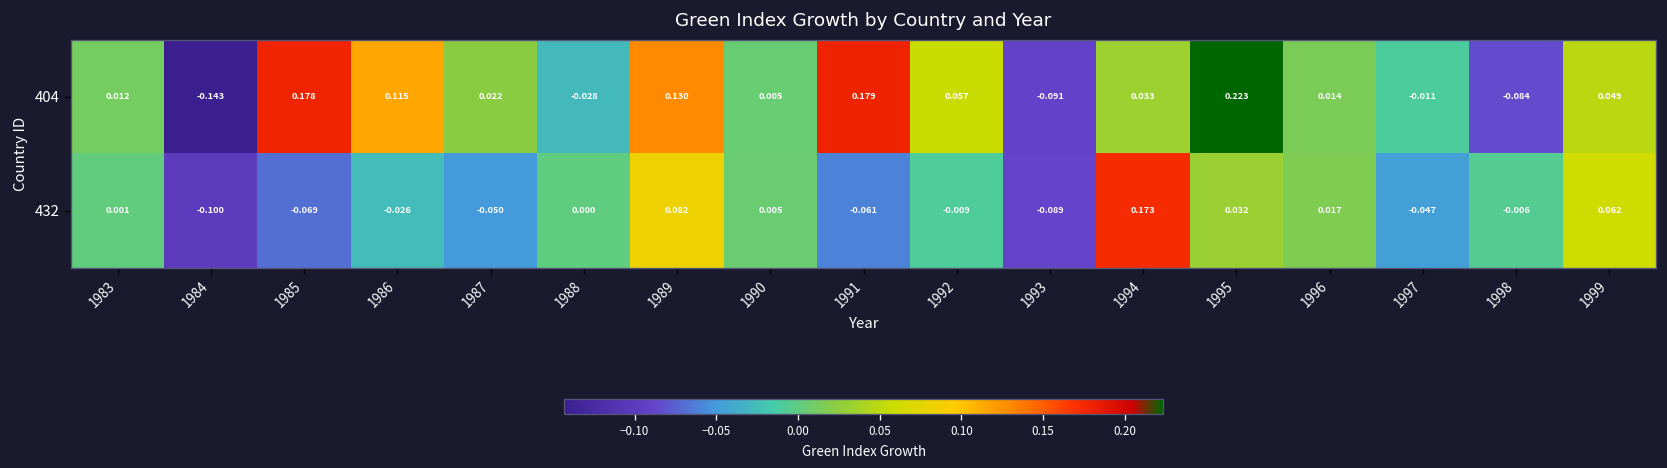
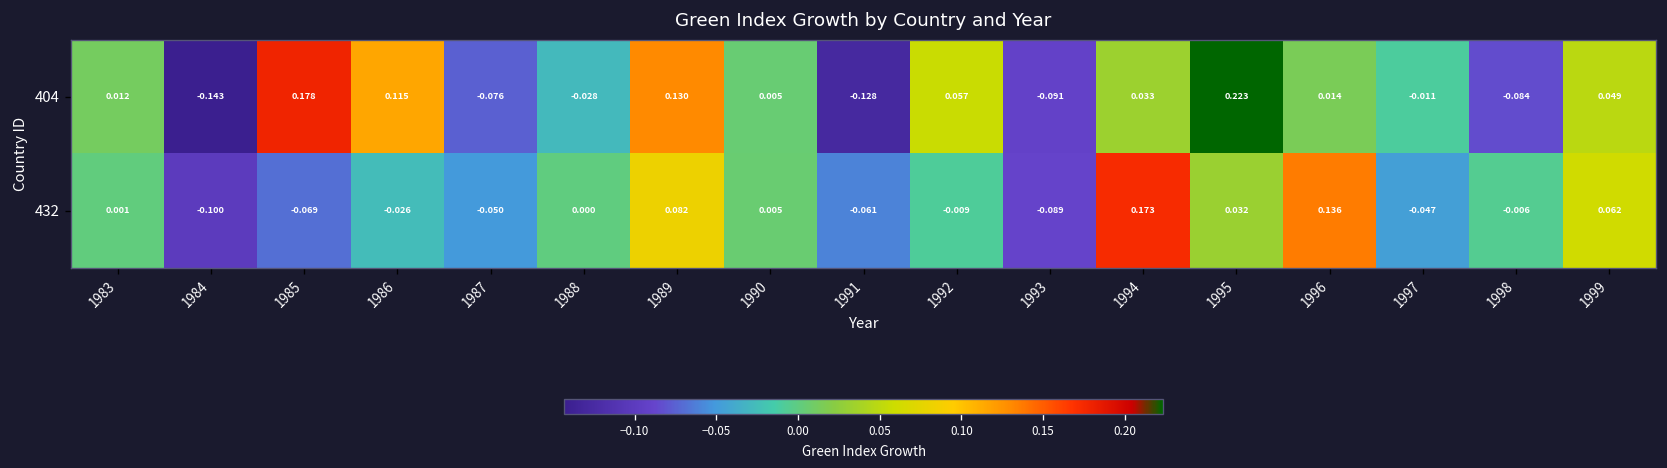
404, 1987: 0.022 -> -0.076
404, 1991: 0.179 -> -0.128
432, 1996: 0.017 -> 0.136
